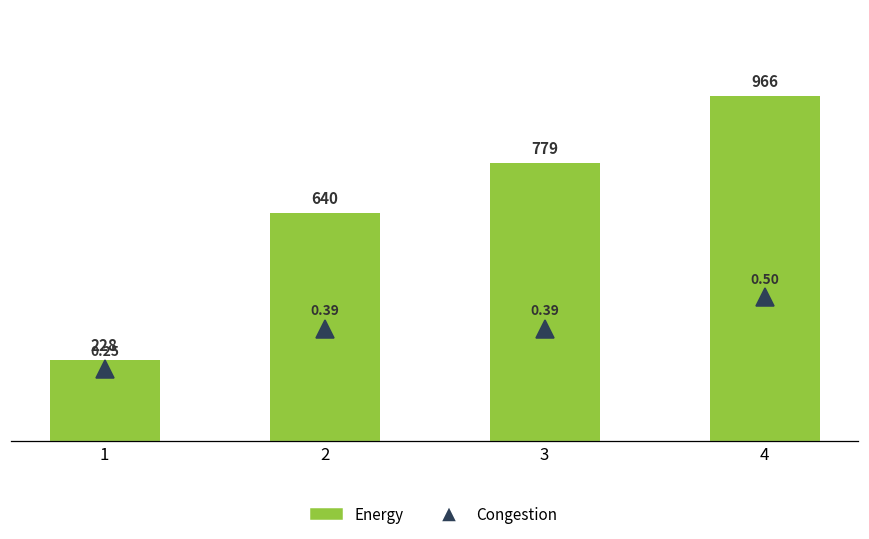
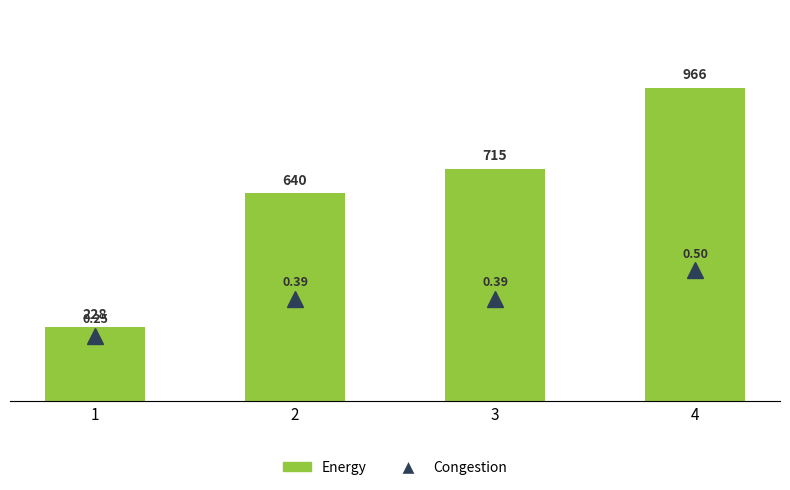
Energy, 3: 779 -> 715
